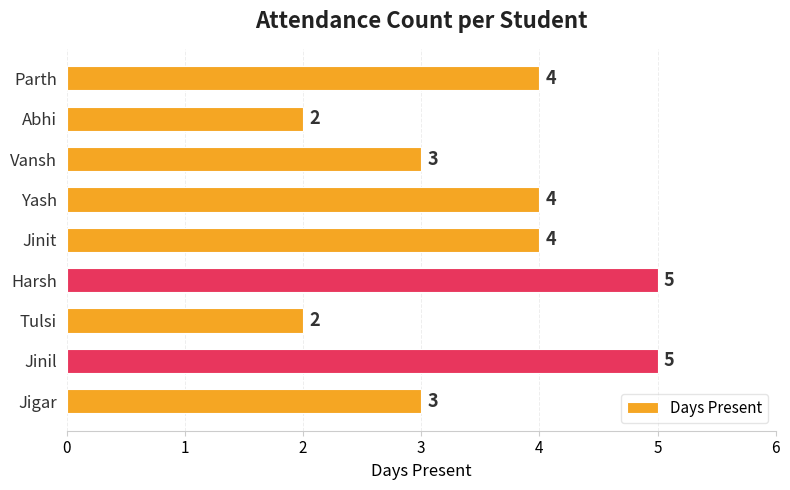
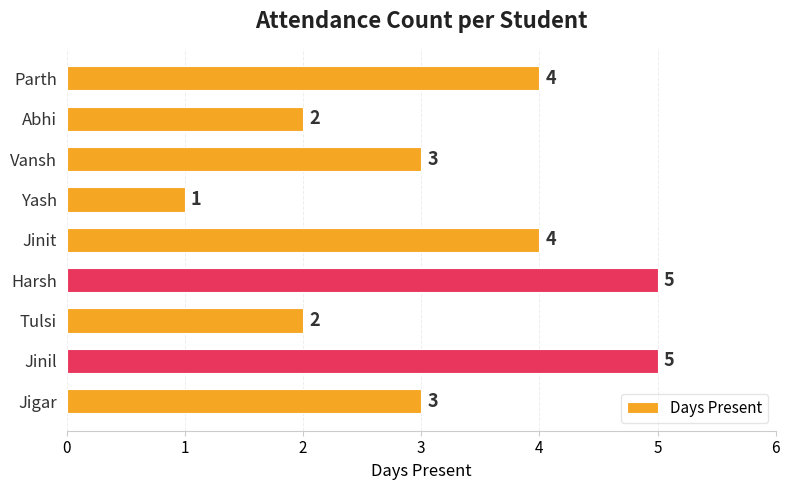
Yash: 4 -> 1
